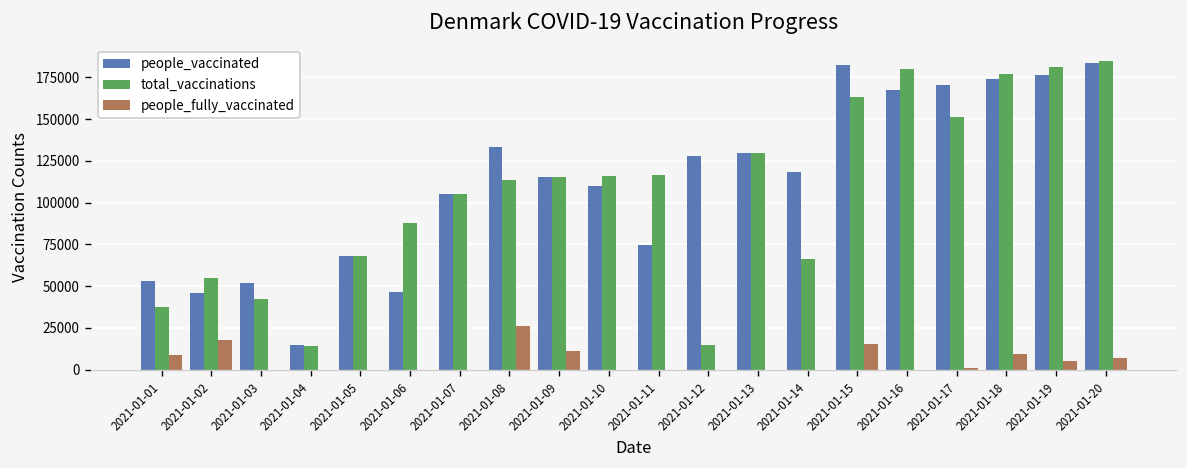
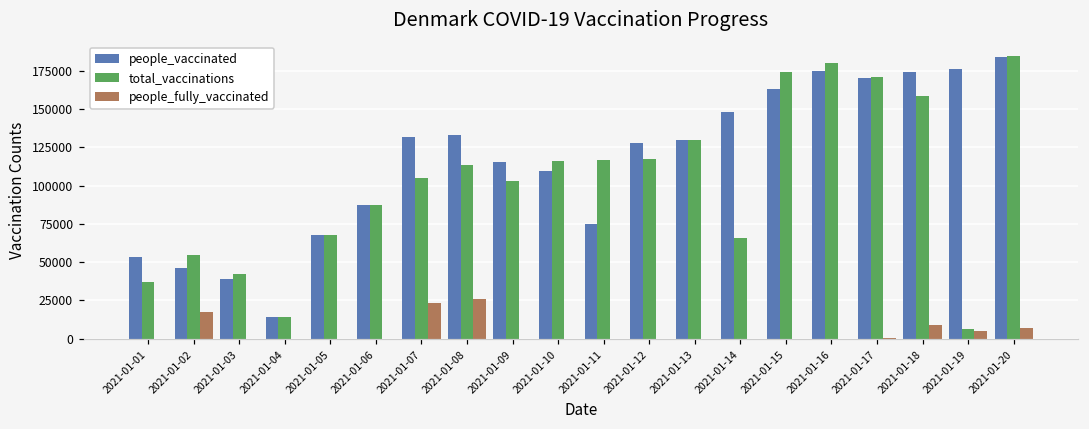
people_fully_vaccinated, 2021-01-01: 9000 -> 0
people_vaccinated, 2021-01-03: 52000 -> 39000
people_vaccinated, 2021-01-06: 47000 -> 88000
people_vaccinated, 2021-01-07: 105000 -> 132000
people_fully_vaccinated, 2021-01-07: 0 -> 23000
total_vaccinations, 2021-01-09: 115000 -> 103000
people_fully_vaccinated, 2021-01-09: 11000 -> 0
total_vaccinations, 2021-01-12: 15000 -> 117000
people_vaccinated, 2021-01-14: 118000 -> 148000
people_vaccinated, 2021-01-15: 182000 -> 163000
total_vaccinations, 2021-01-15: 163000 -> 174000
people_fully_vaccinated, 2021-01-15: 16000 -> 0
people_vaccinated, 2021-01-16: 168000 -> 175000
total_vaccinations, 2021-01-17: 151000 -> 171000
total_vaccinations, 2021-01-18: 177000 -> 159000
total_vaccinations, 2021-01-19: 181000 -> 6000
